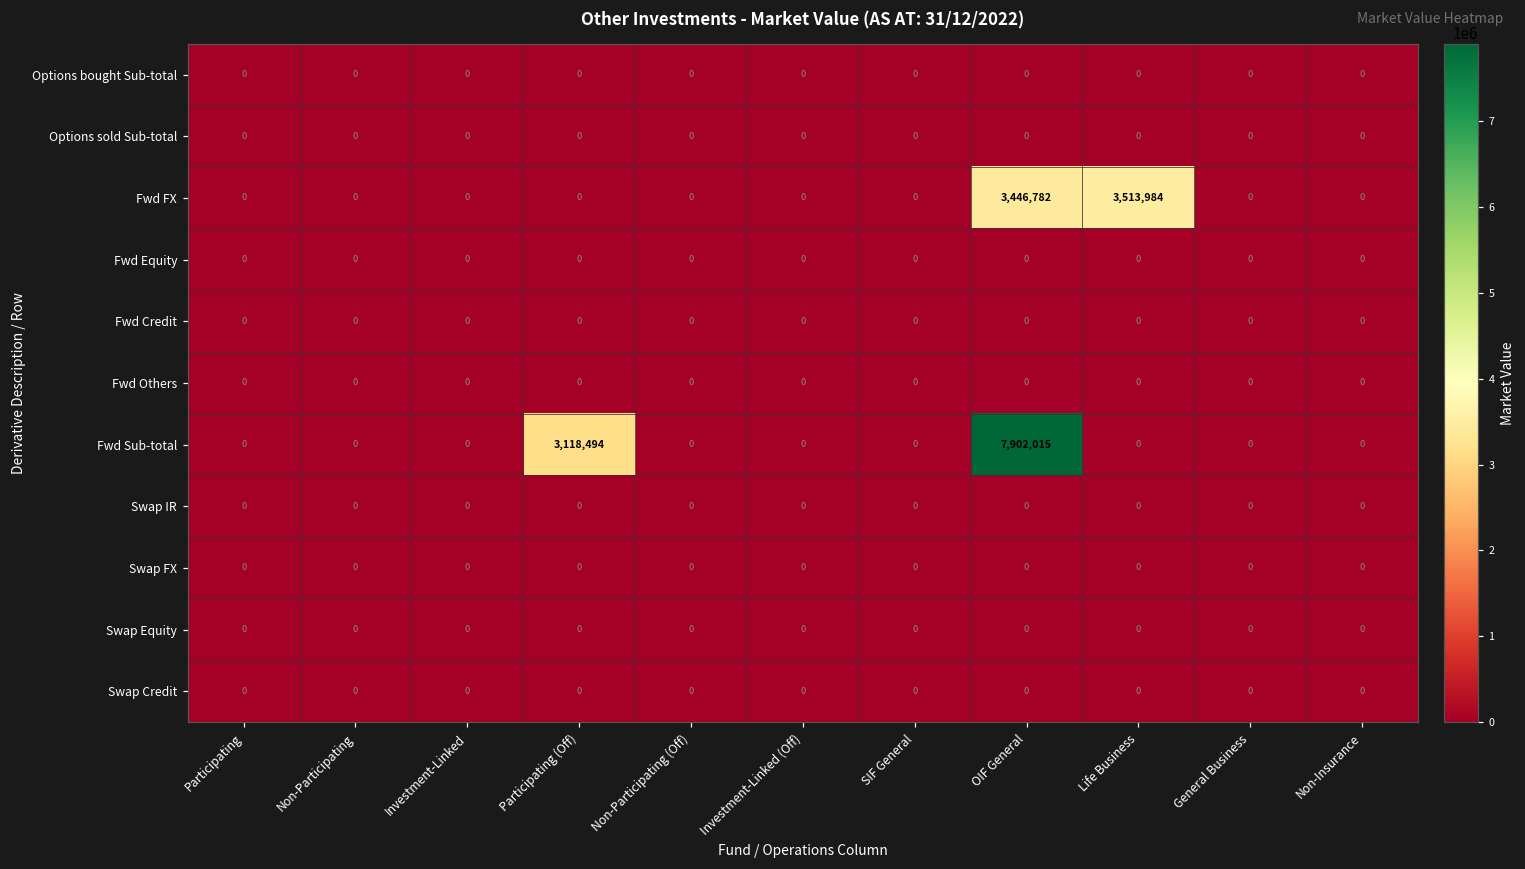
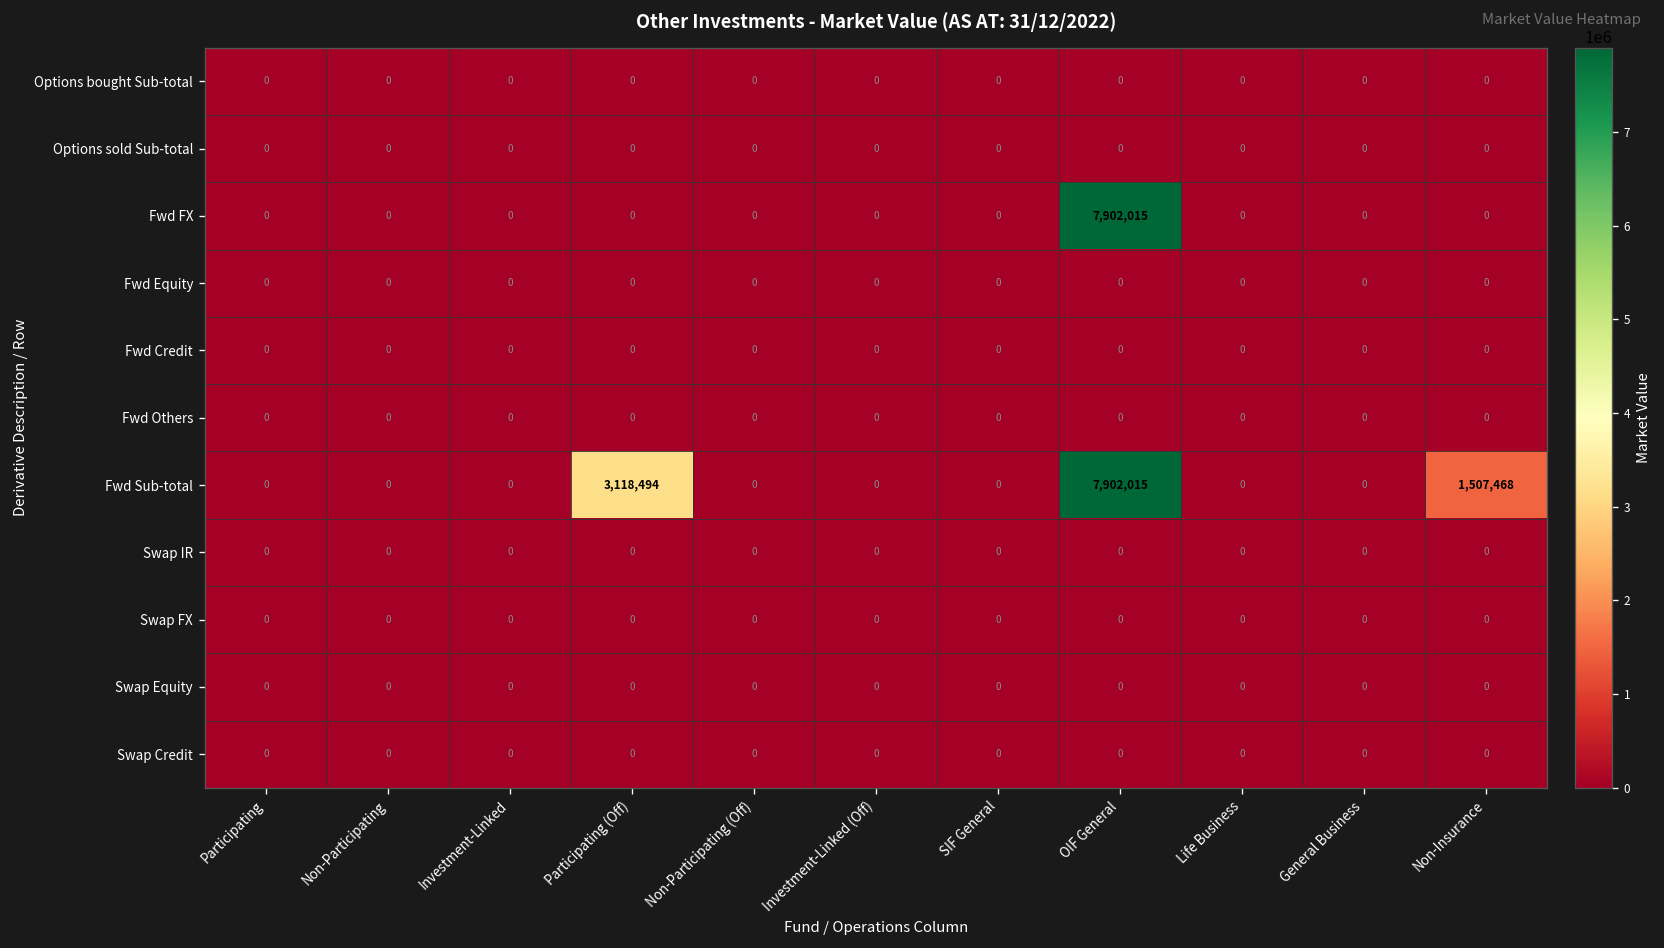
Fwd FX, OIF General: 3,446,782 -> 7,902,015
Fwd FX, Life Business: 3,513,984 -> 0
Fwd Sub-total, Non-Insurance: 0 -> 1,507,468
